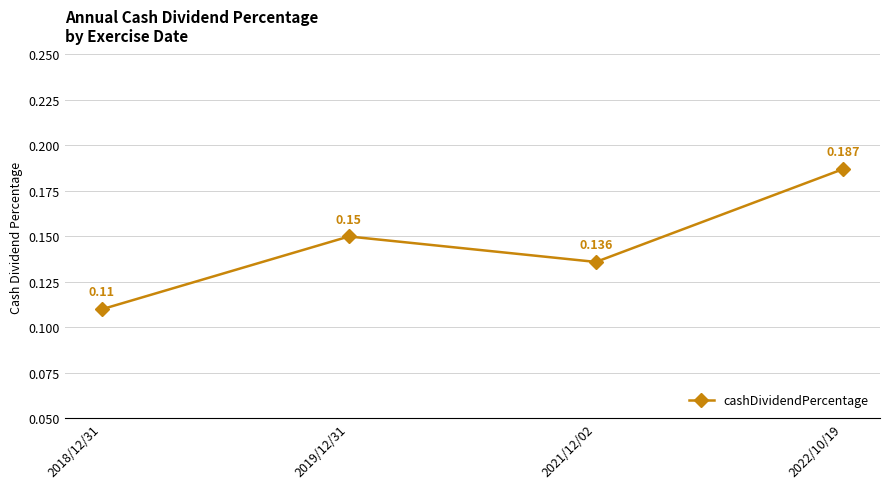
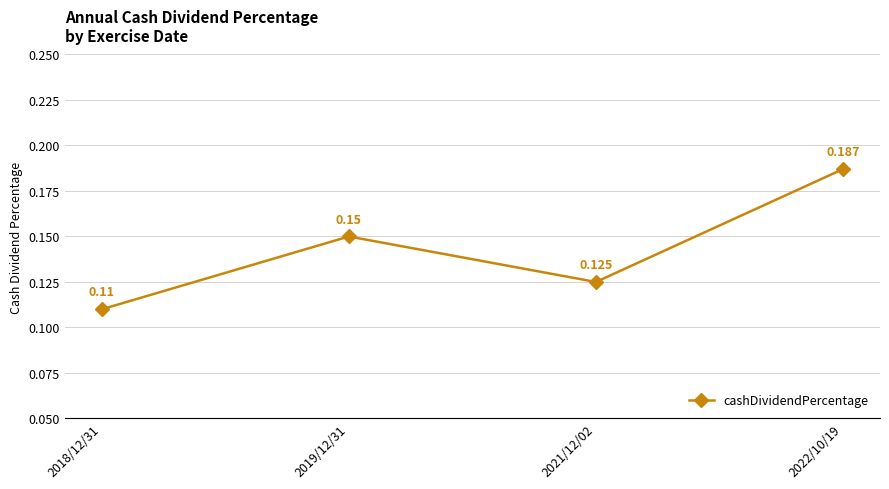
2021/12/02: 0.136 -> 0.125
